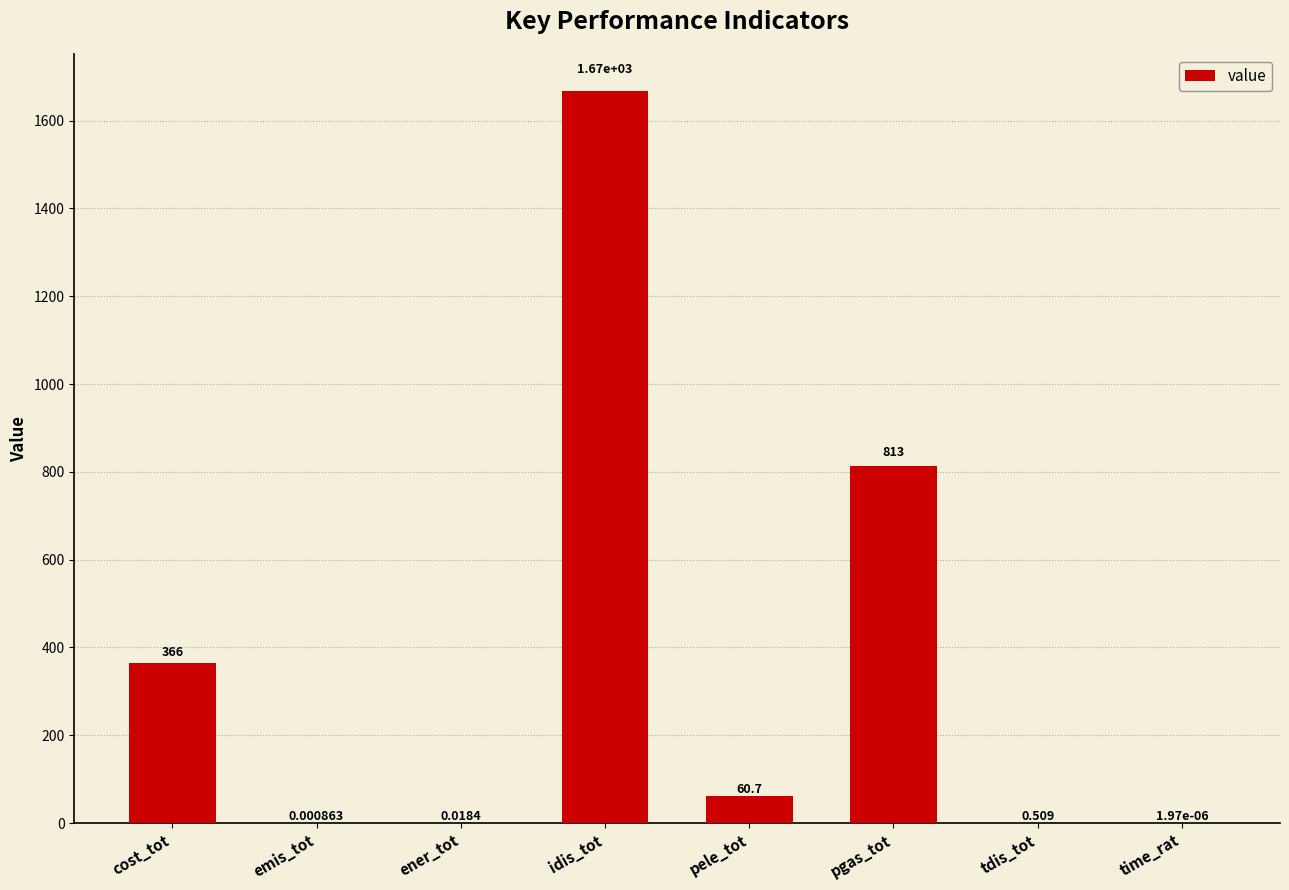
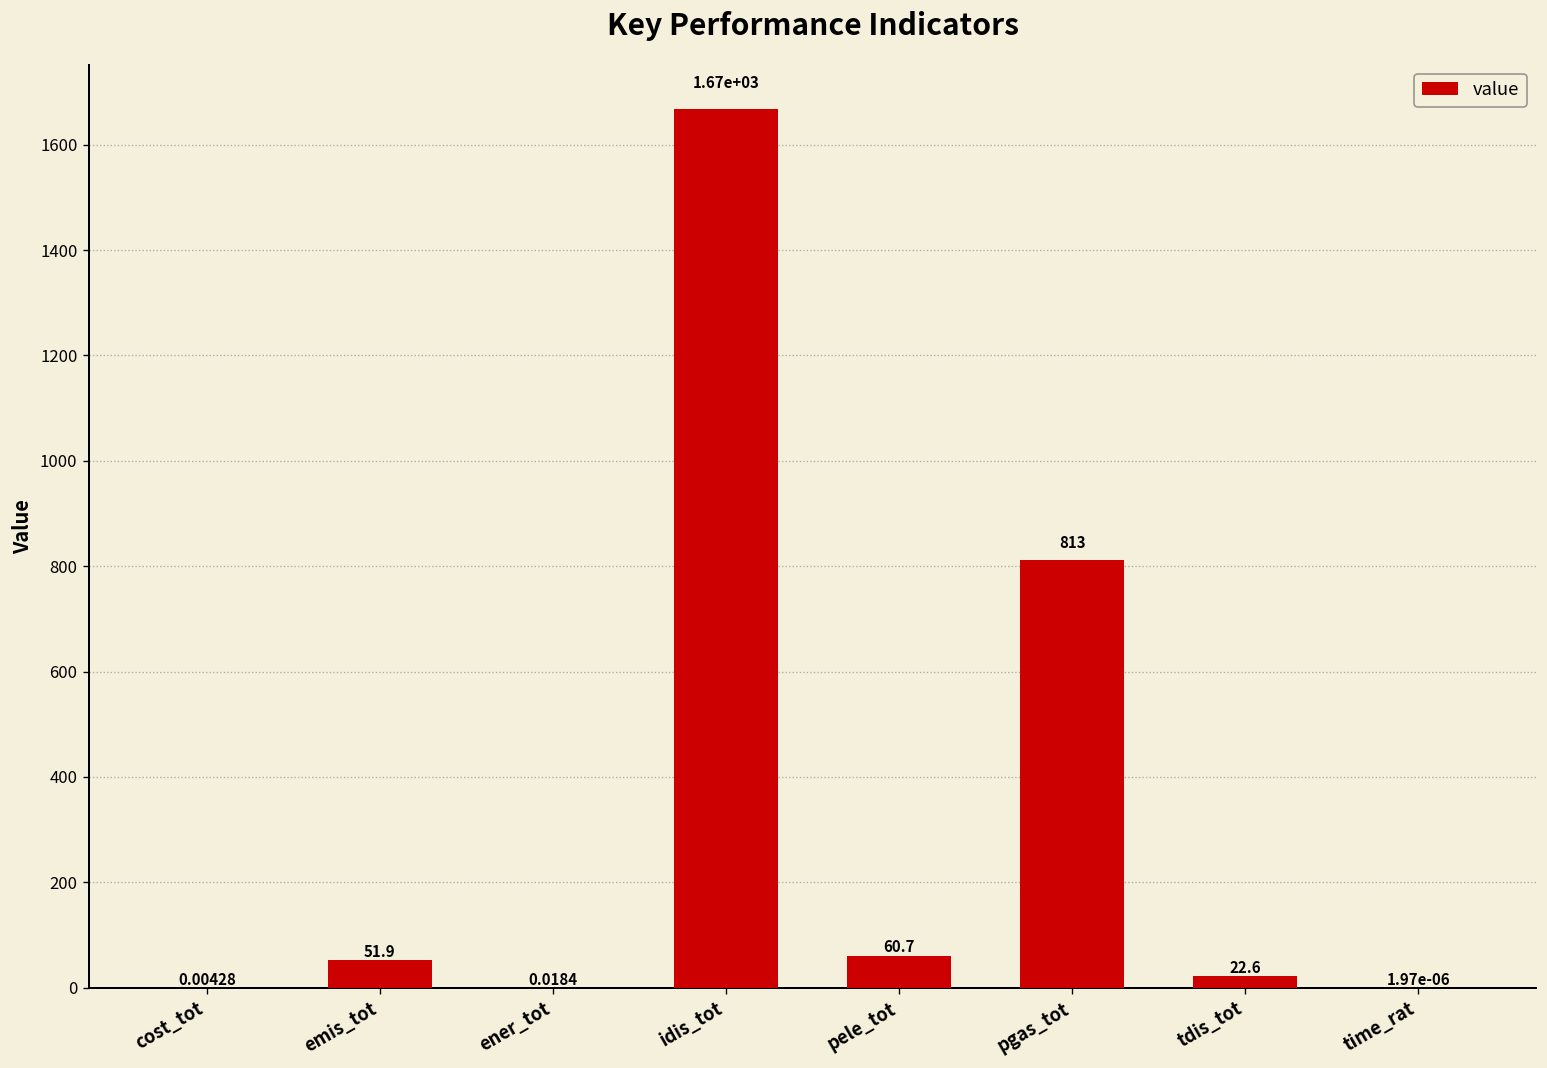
cost_tot: 366 -> 0.00428
emis_tot: 0.000863 -> 51.9
tdis_tot: 0.509 -> 22.6
